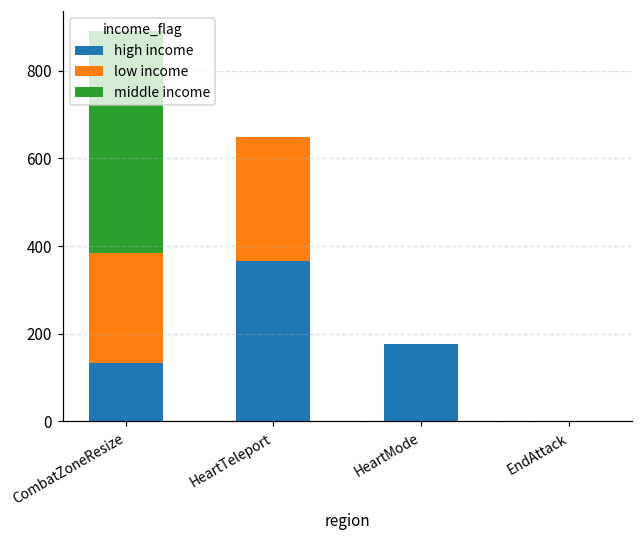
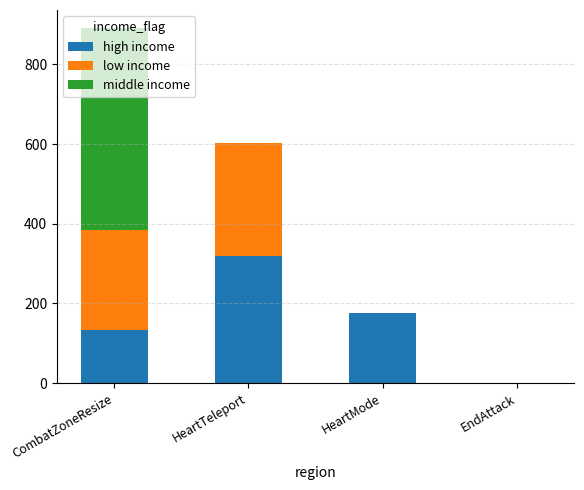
high income, HeartTeleport: 370 -> 320
